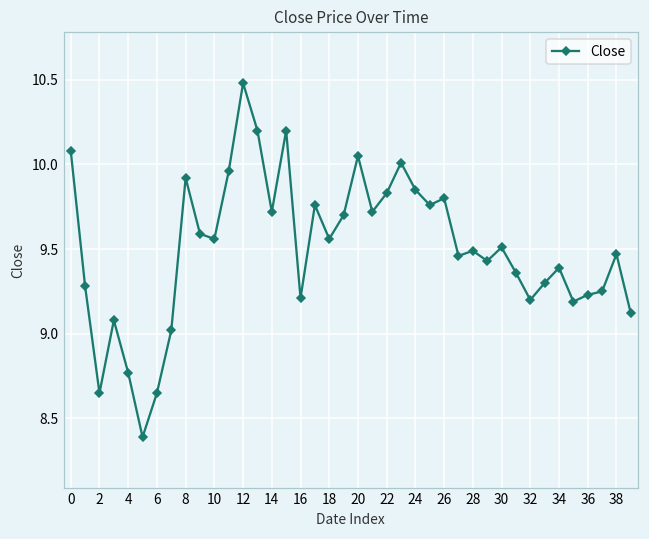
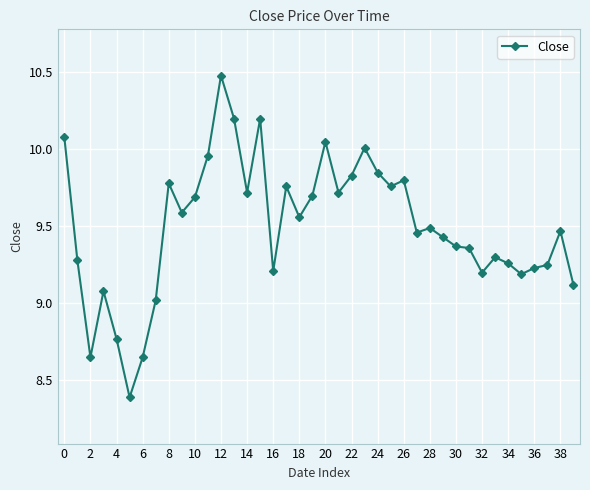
8: 9.92 -> 9.78
10: 9.56 -> 9.69
30: 9.51 -> 9.37
34: 9.39 -> 9.26
